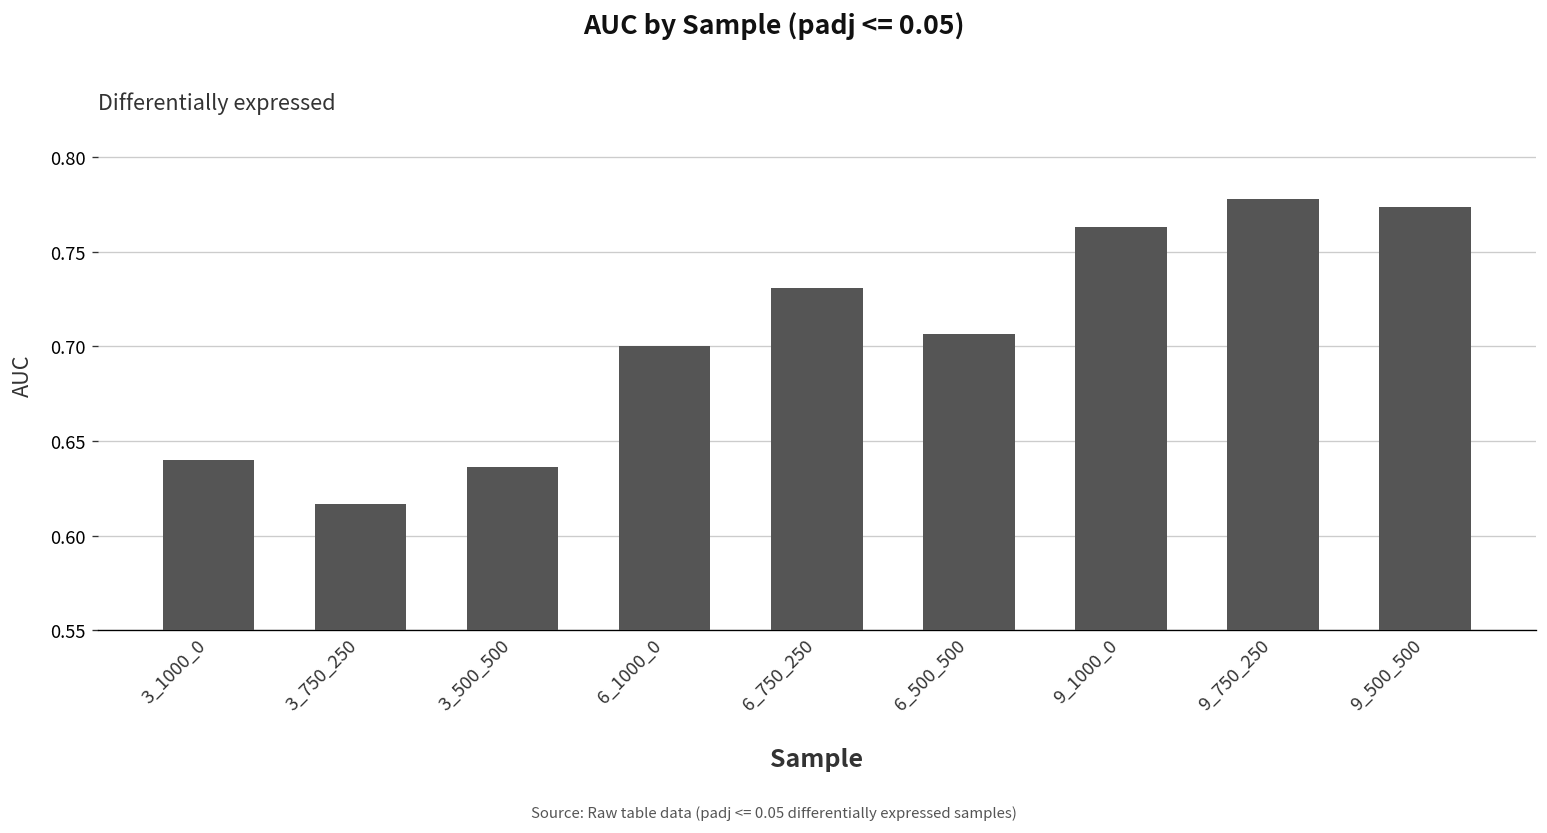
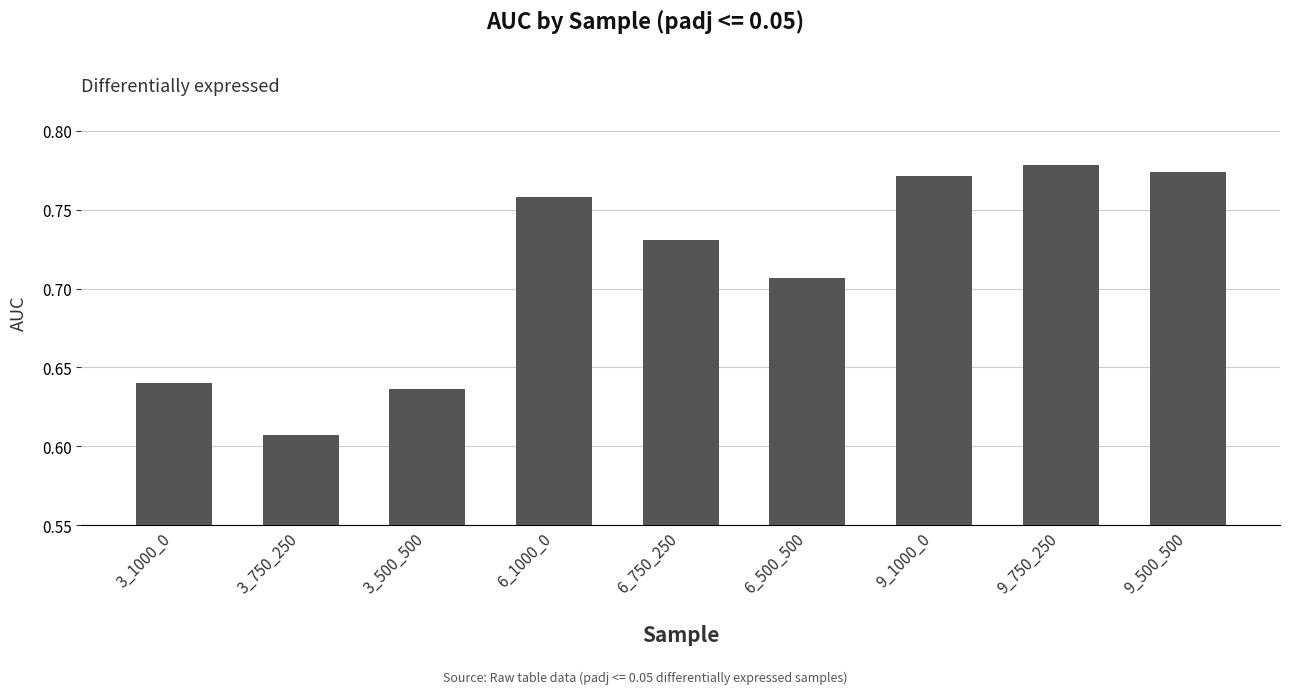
3_750_250: 0.617 -> 0.607
6_1000_0: 0.700 -> 0.758
9_1000_0: 0.763 -> 0.771
